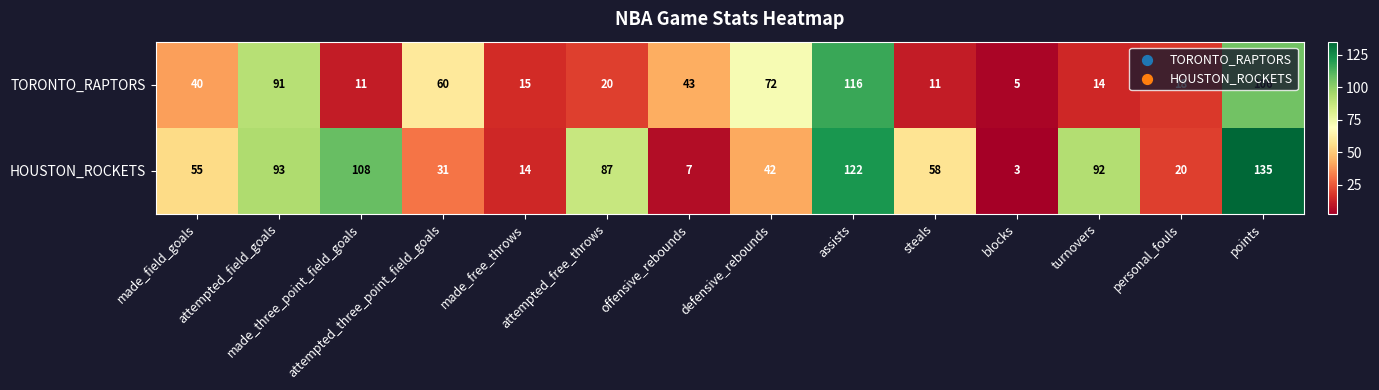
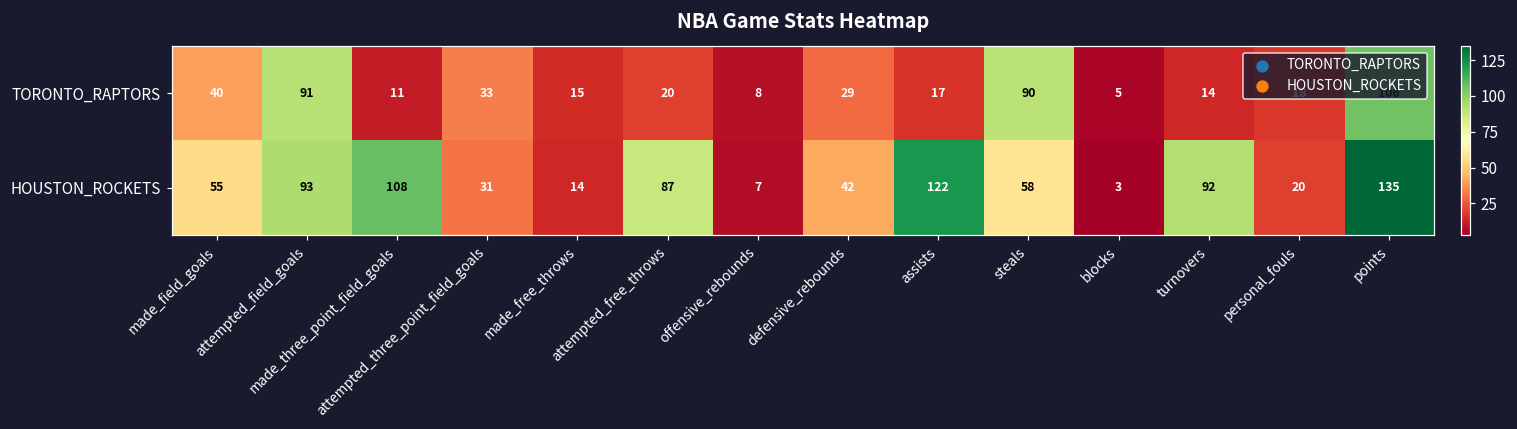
TORONTO_RAPTORS, attempted_three_point_field_goals: 60 -> 33
TORONTO_RAPTORS, offensive_rebounds: 43 -> 8
TORONTO_RAPTORS, defensive_rebounds: 72 -> 29
TORONTO_RAPTORS, assists: 116 -> 17
TORONTO_RAPTORS, steals: 11 -> 90
